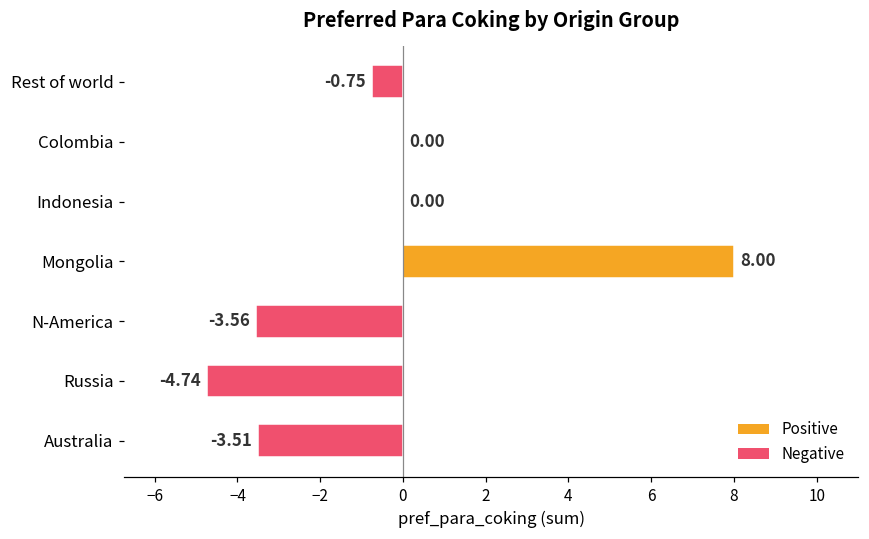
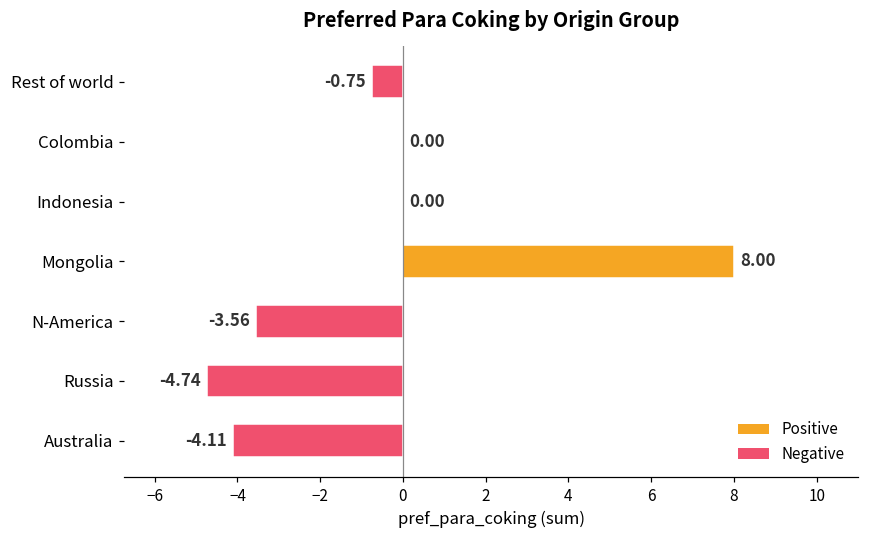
Australia: -3.51 -> -4.11
